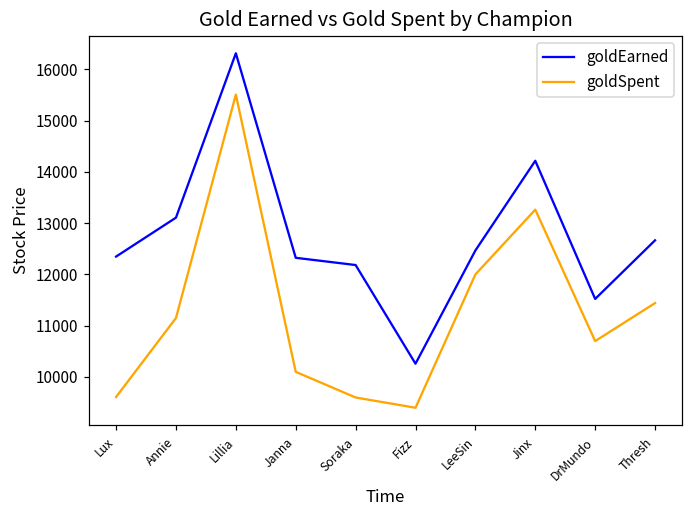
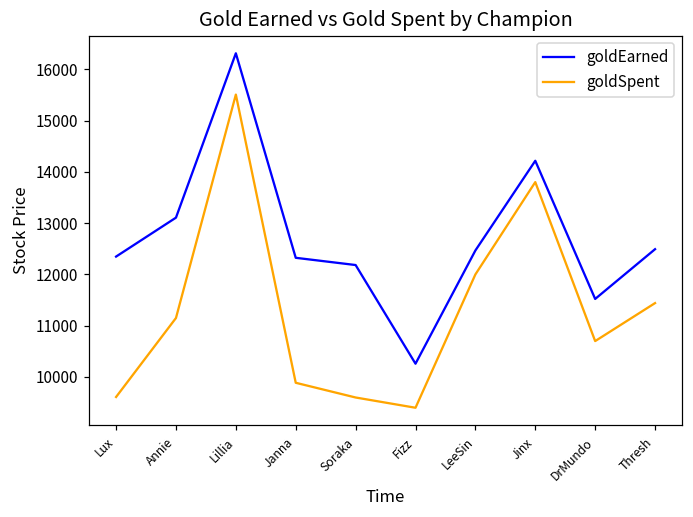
goldSpent, Janna: 10100 -> 9900
goldSpent, Jinx: 13300 -> 13800
goldEarned, Thresh: 12700 -> 12500
